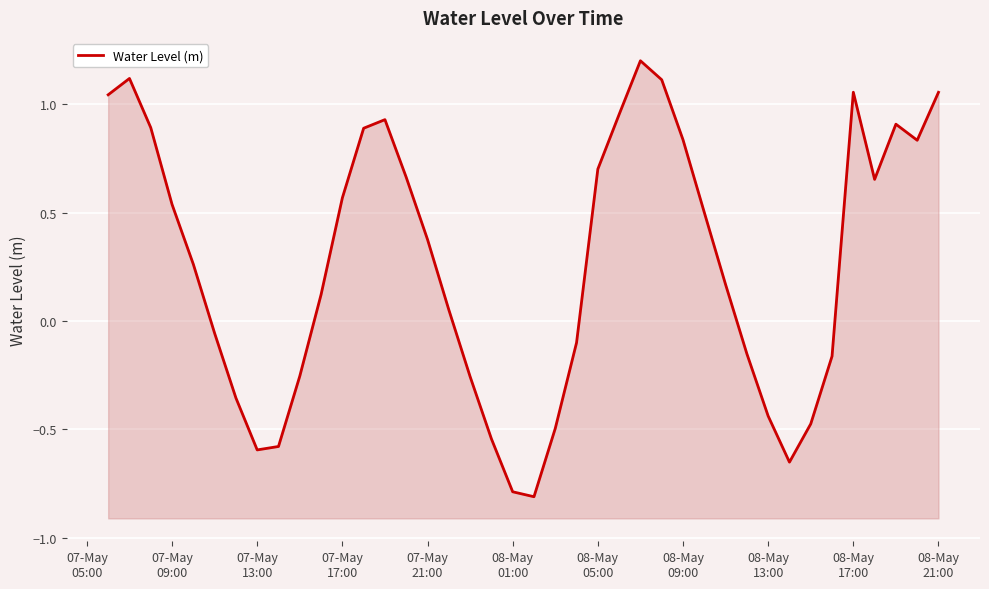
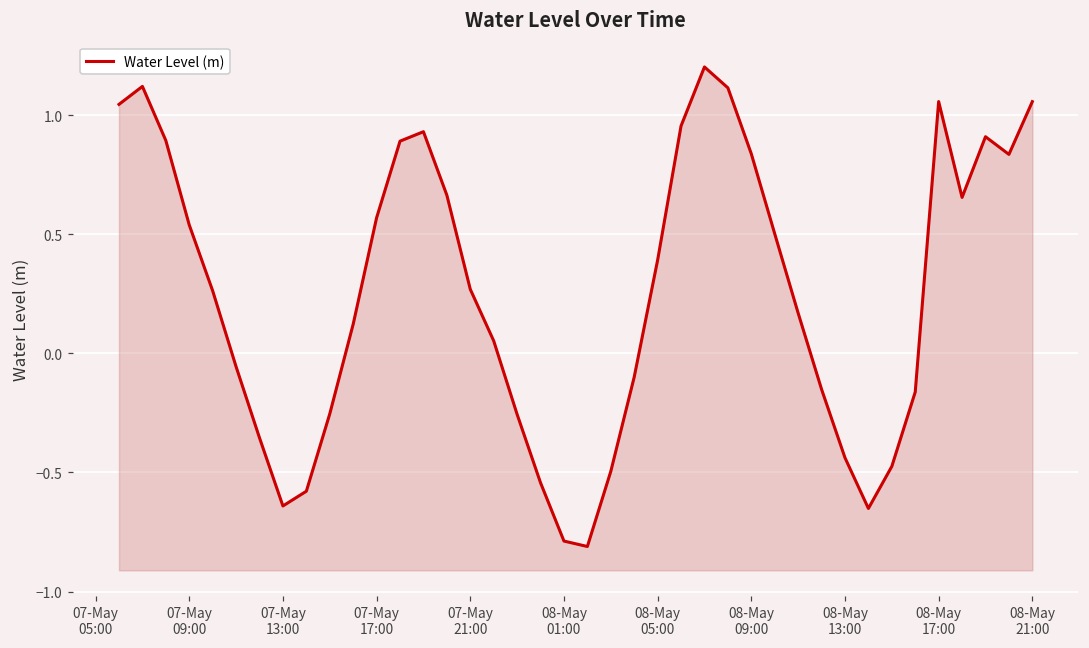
07-May 13:00: -0.59 -> -0.64
07-May 21:00: 0.38 -> 0.27
08-May 05:00: 0.70 -> 0.39
